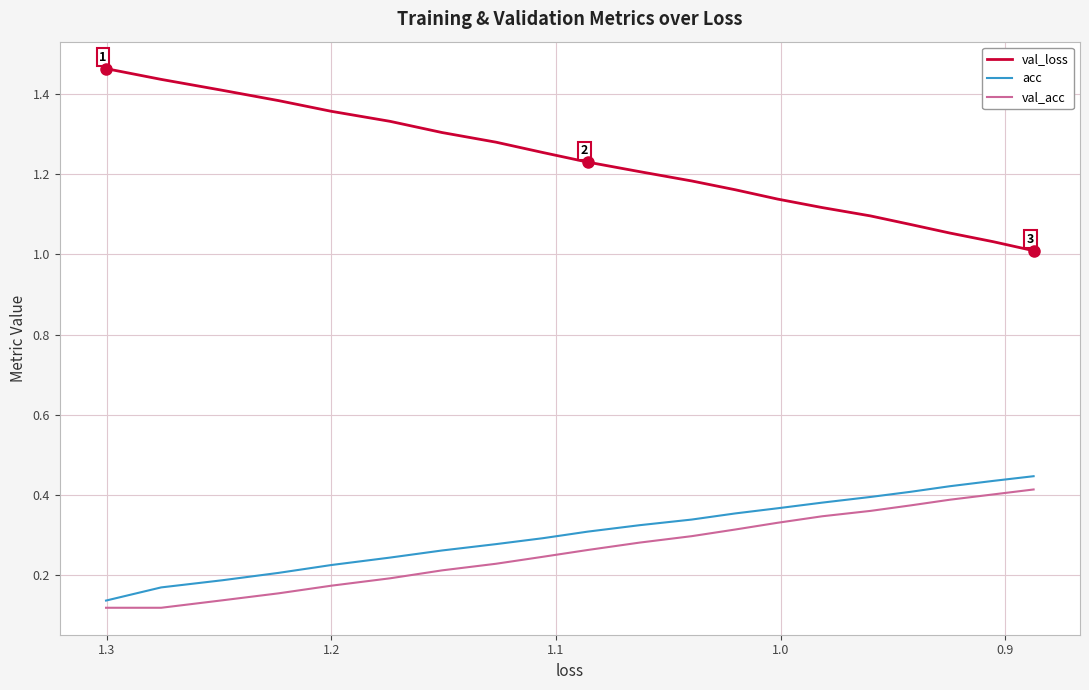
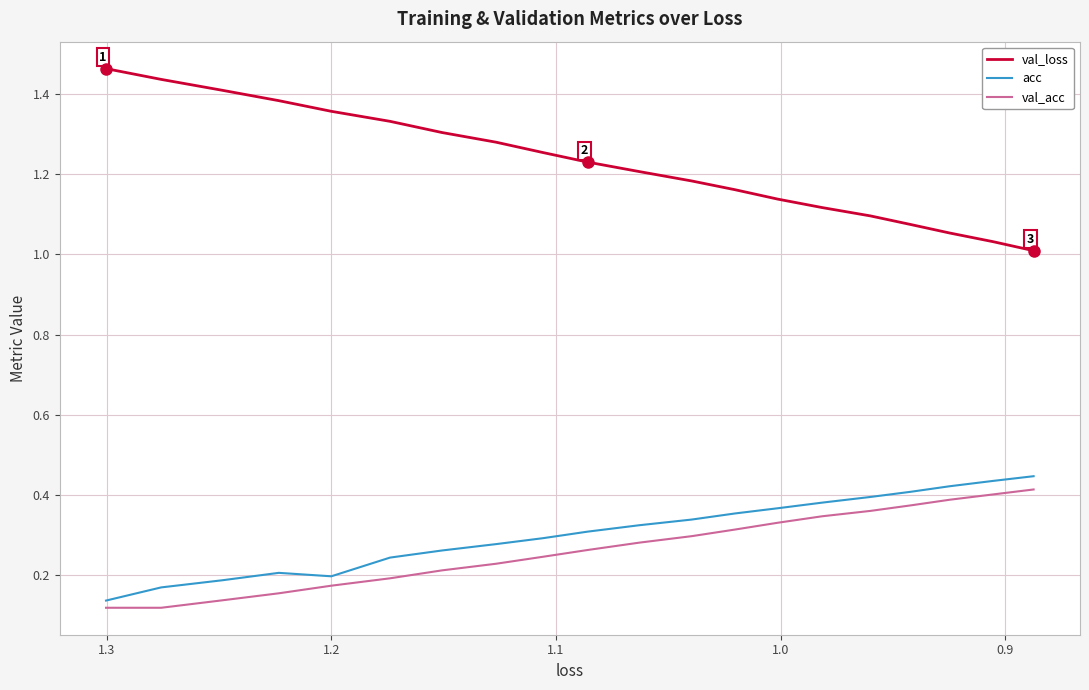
acc, 1.2: 0.23 -> 0.20
